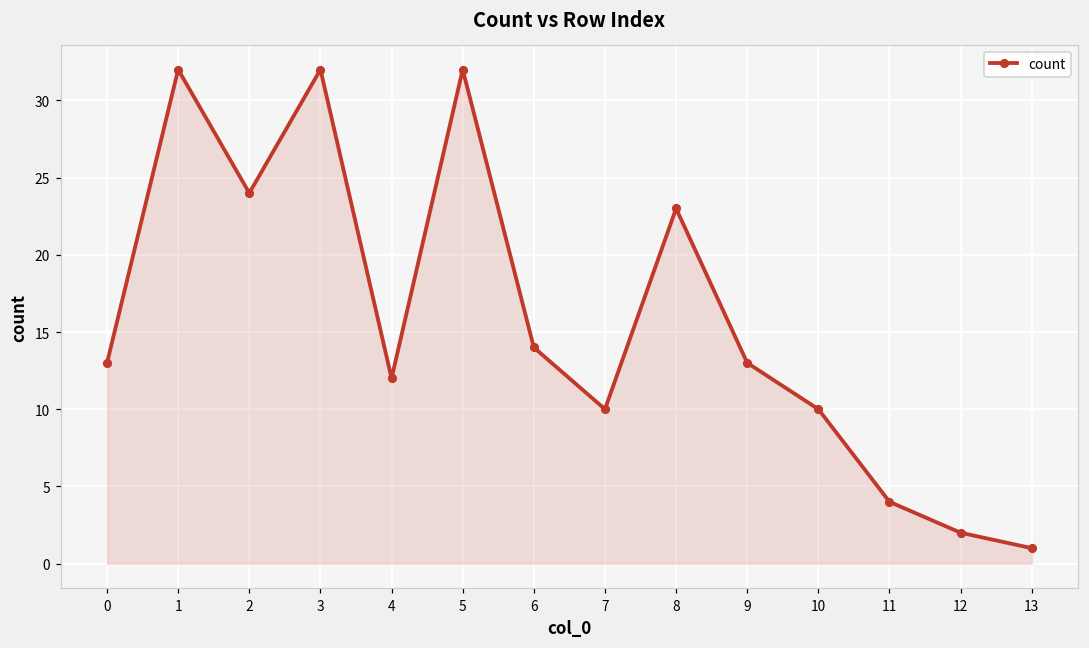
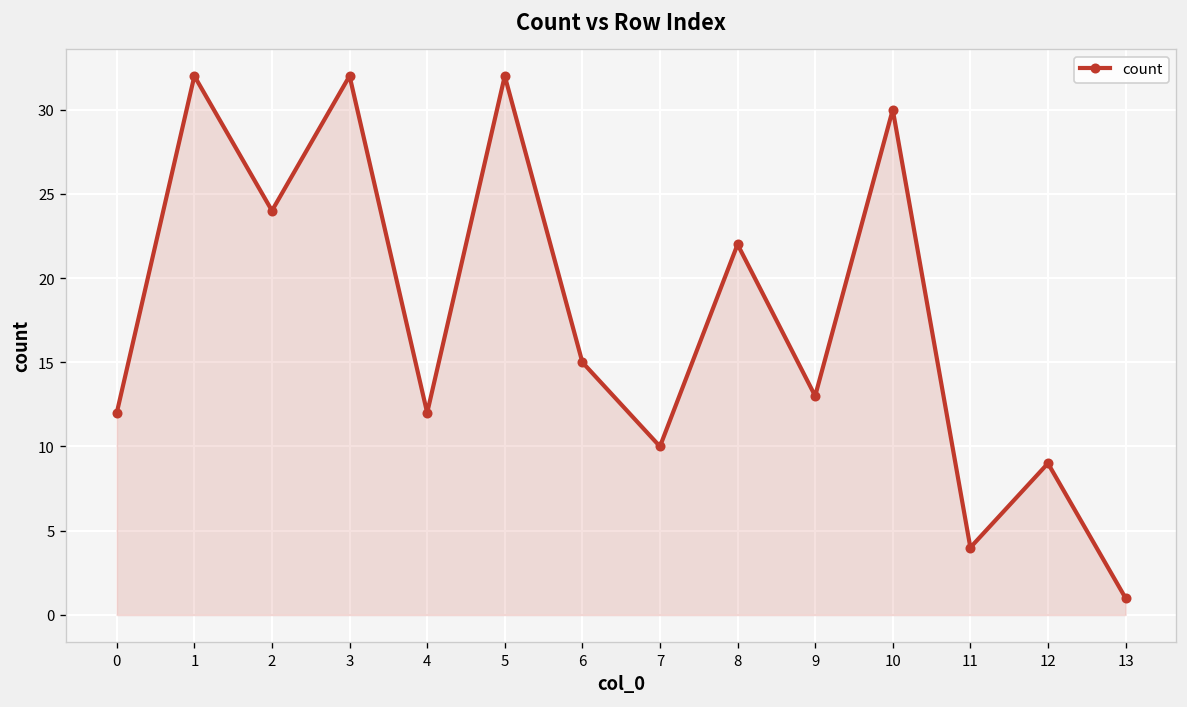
0: 13 -> 12
6: 14 -> 15
8: 23 -> 22
10: 10 -> 30
12: 2 -> 9
